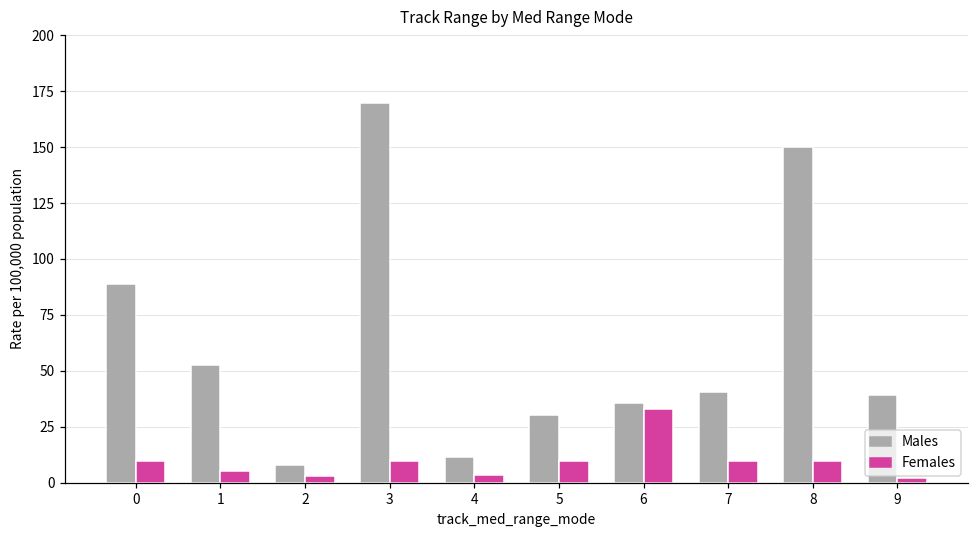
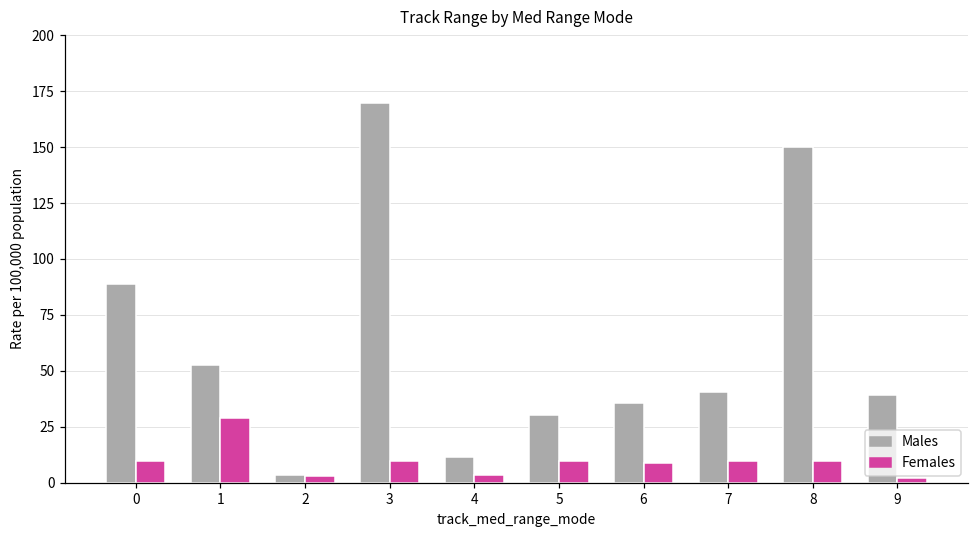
Females, 1: 5 -> 29
Males, 2: 8 -> 3
Females, 6: 33 -> 9
